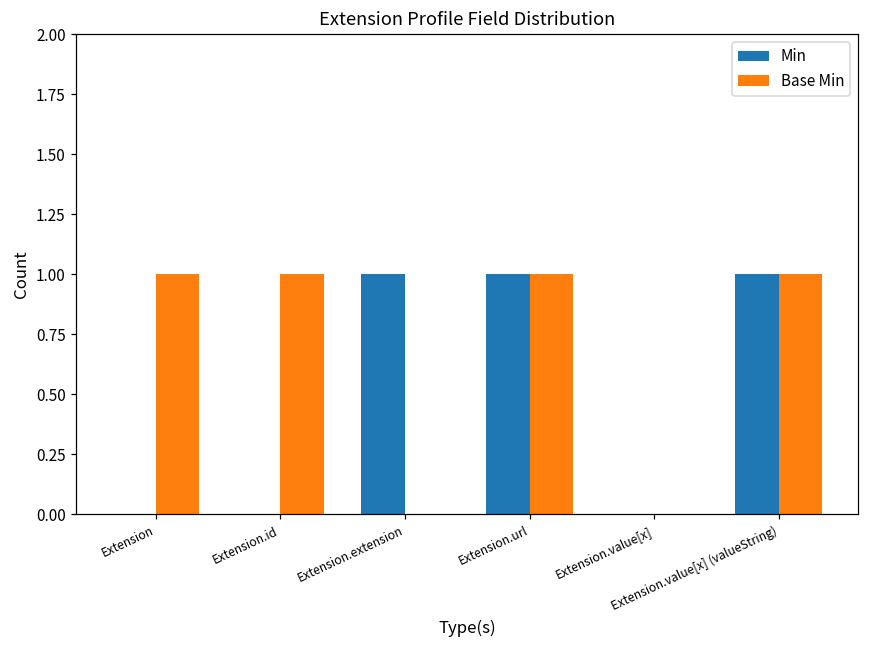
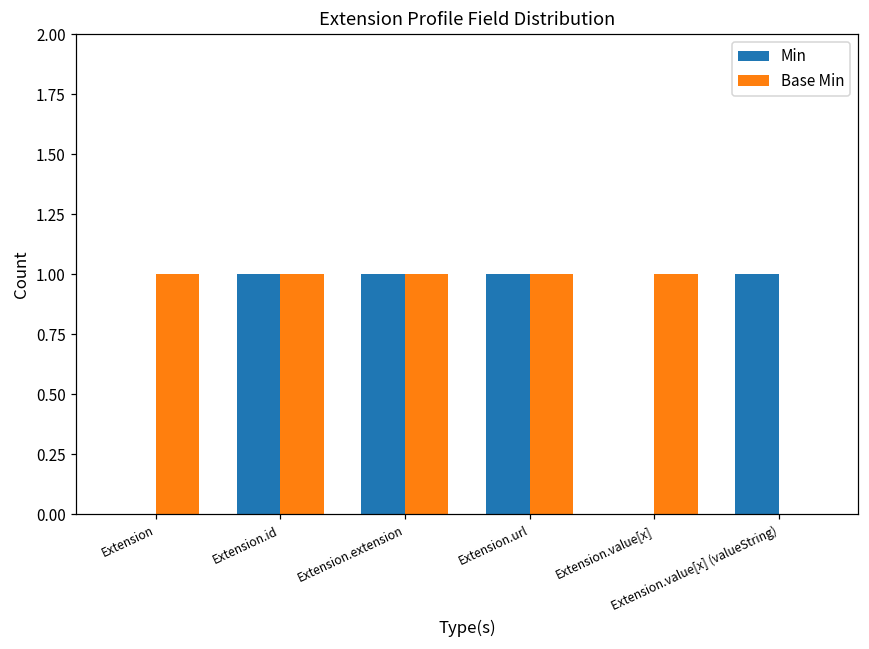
Min, Extension.id: 0 -> 1
Base Min, Extension.extension: 0 -> 1
Base Min, Extension.value[x]: 0 -> 1
Base Min, Extension.value[x] (valueString): 1 -> 0
